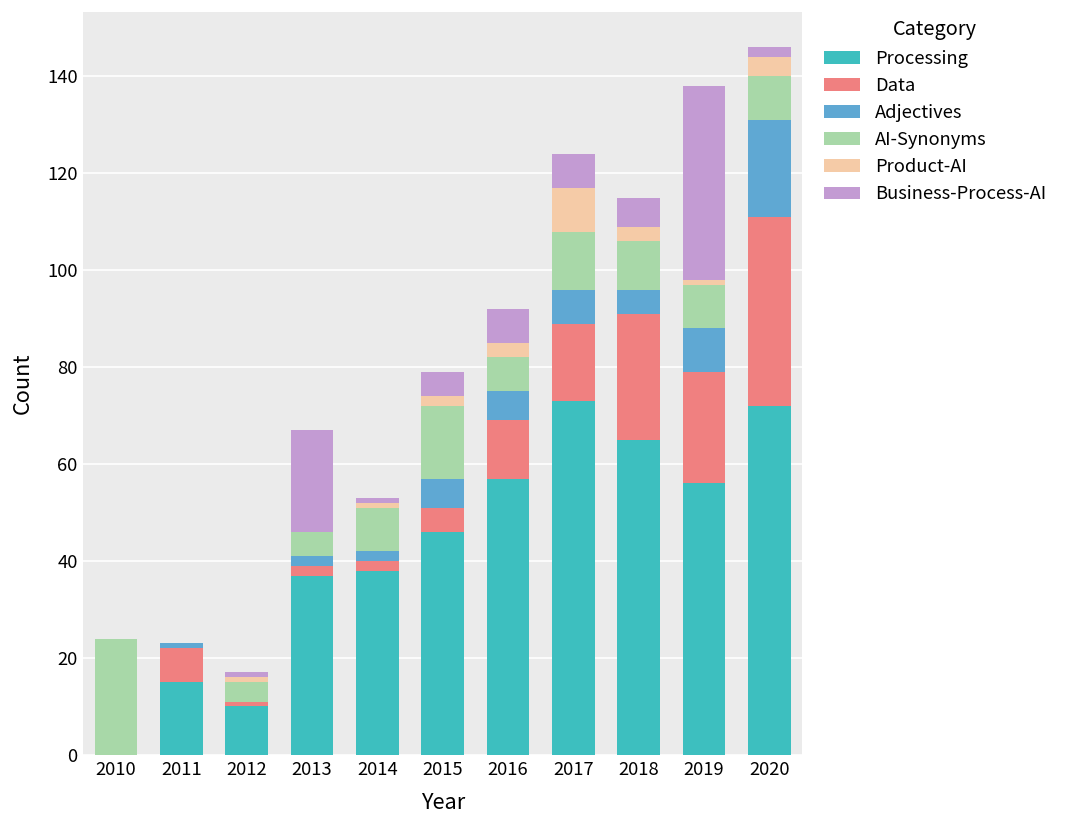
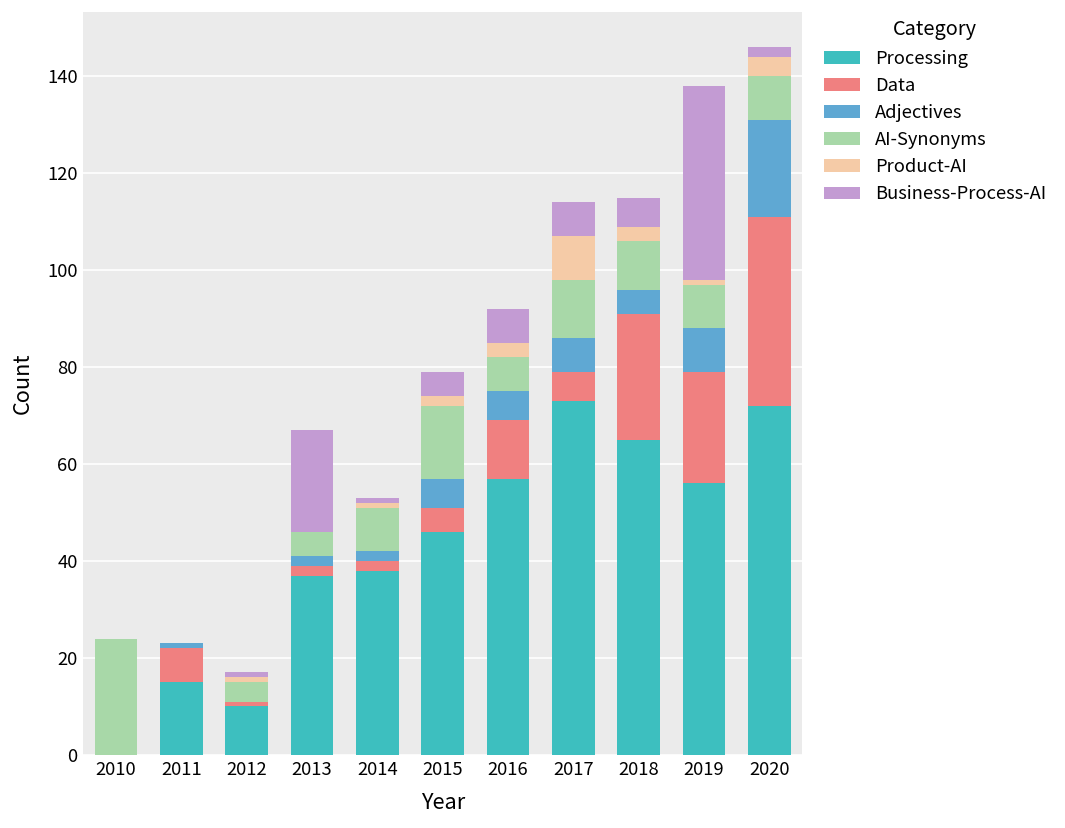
Data, 2017: 16 -> 6
